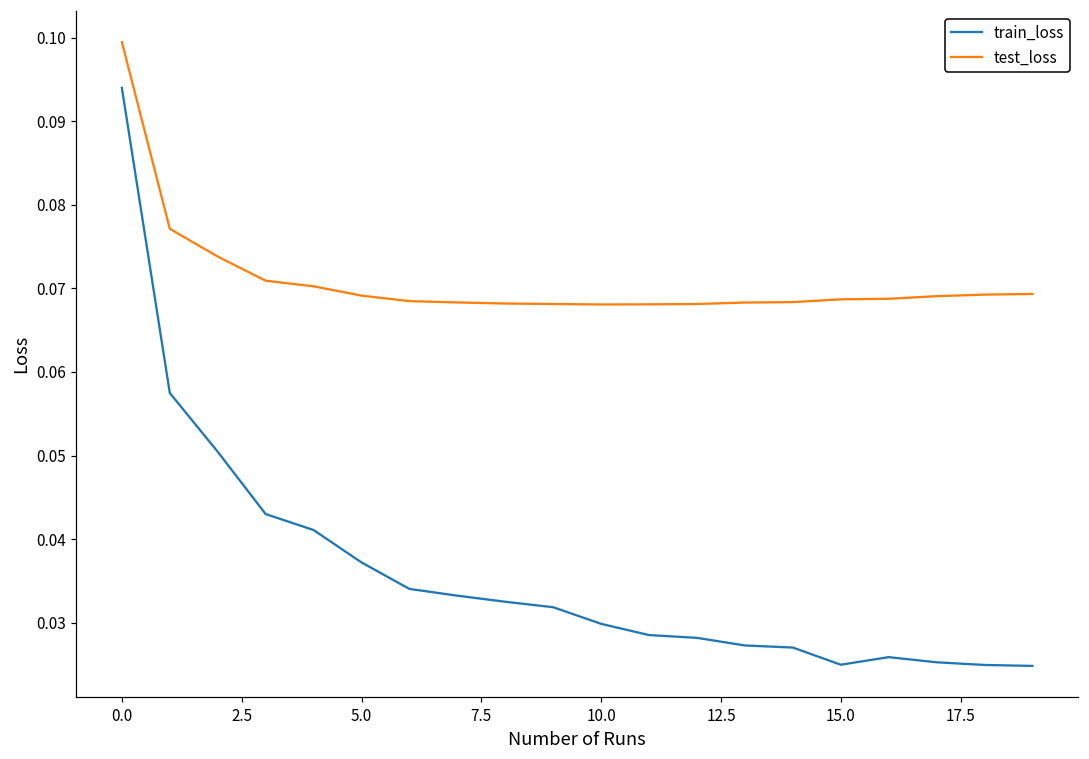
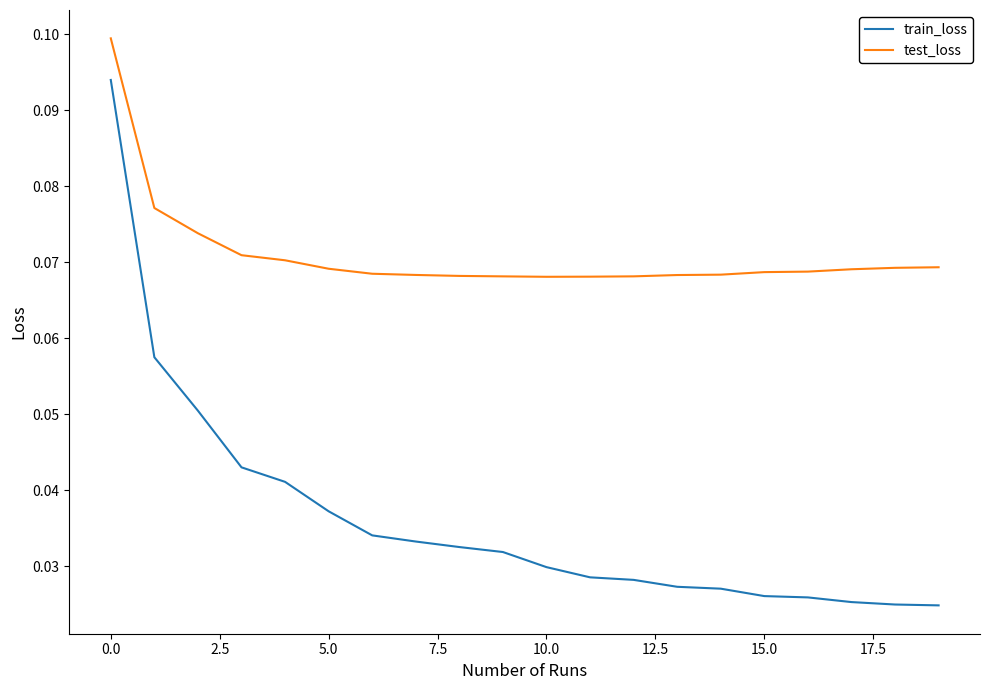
train_loss, 15.0: 0.025 -> 0.026
